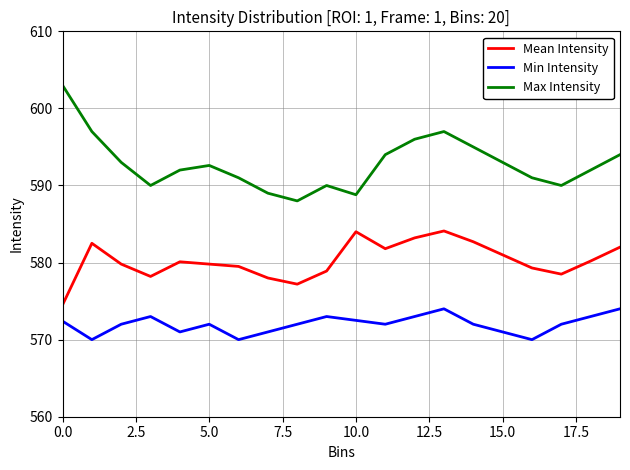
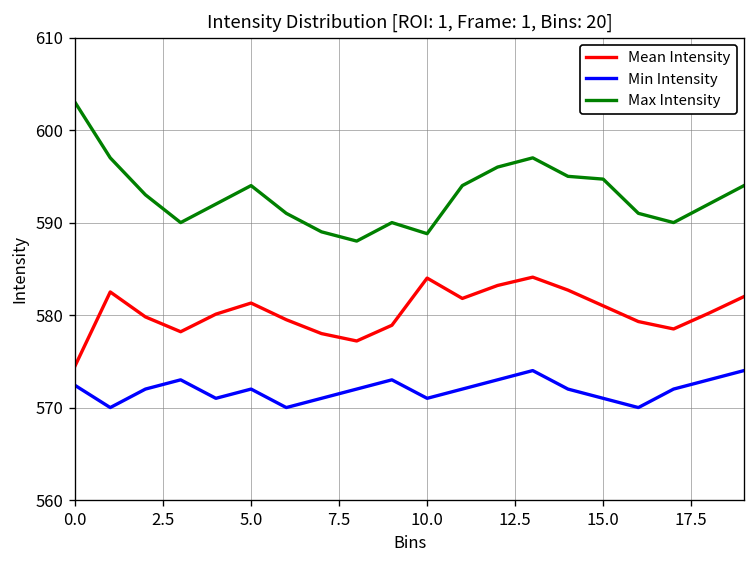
Mean Intensity, 5.0: 580 -> 581
Max Intensity, 5.0: 593 -> 594
Min Intensity, 10.0: 573 -> 571
Max Intensity, 15.0: 593 -> 595
